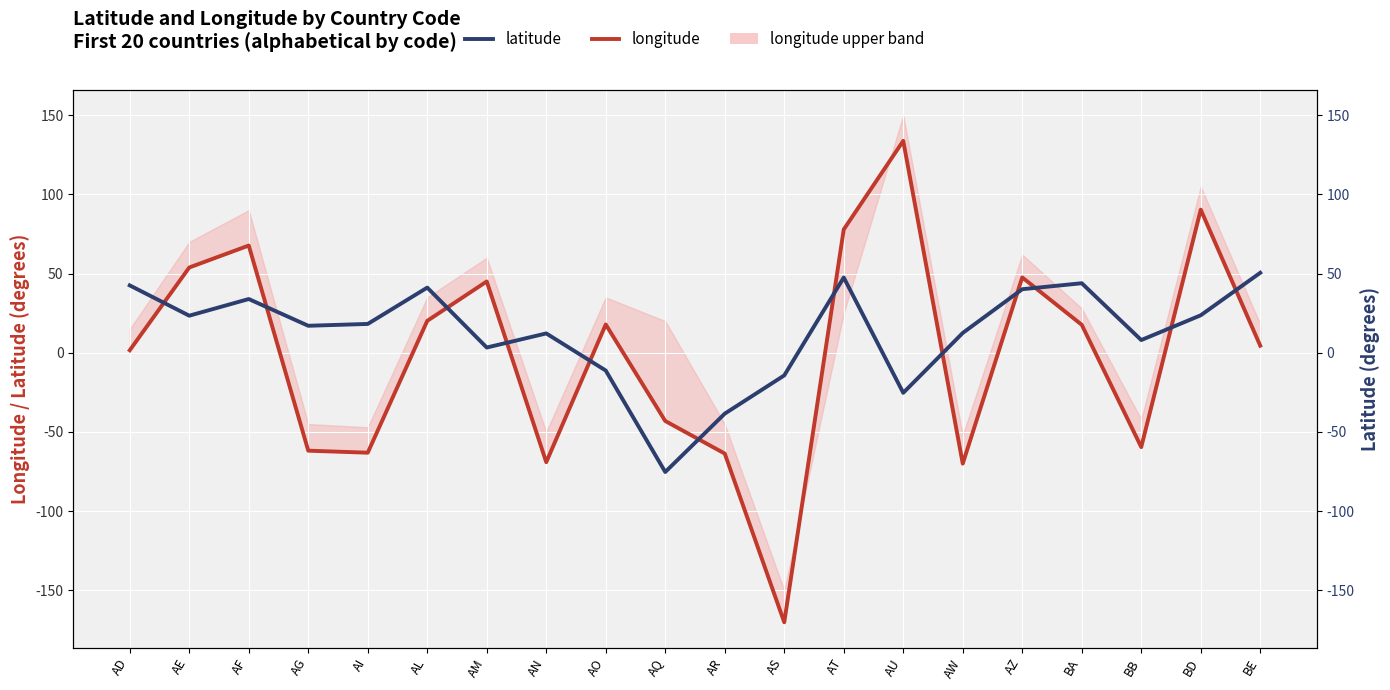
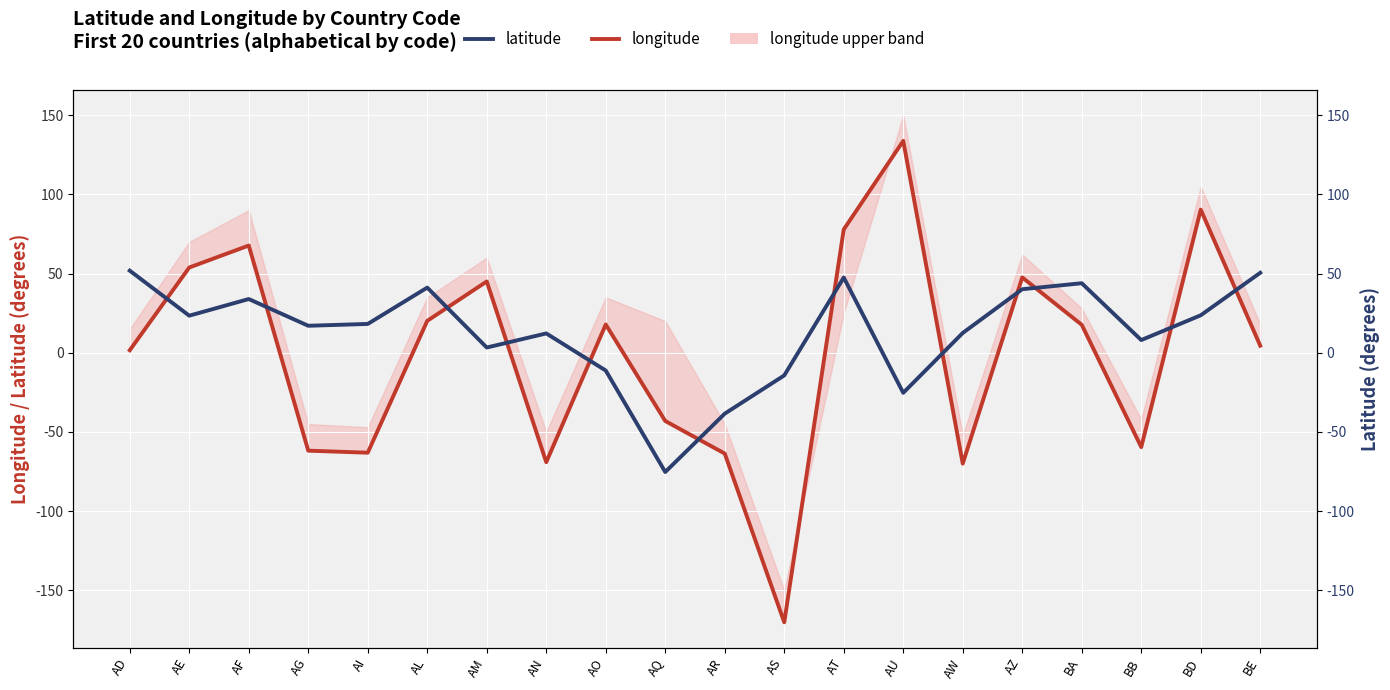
latitude, AD: 43 -> 52
